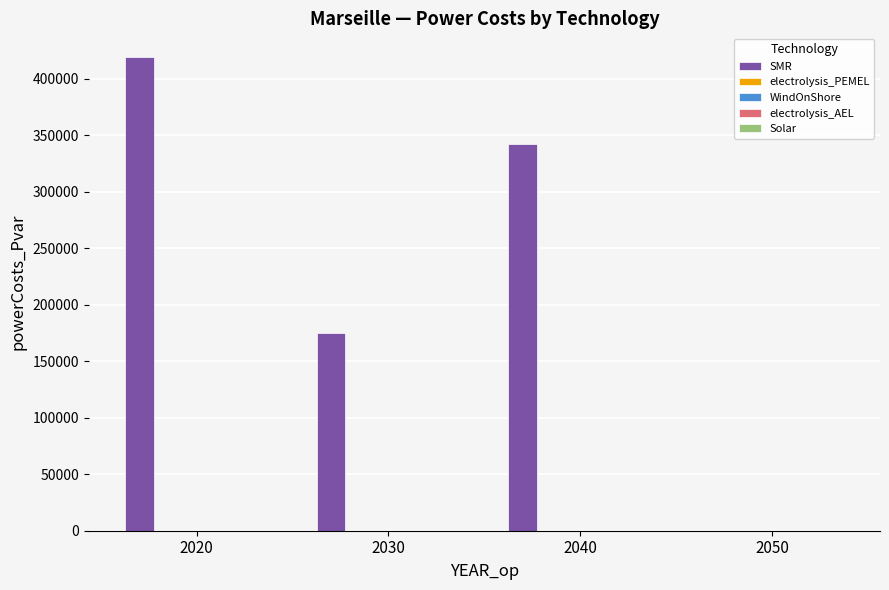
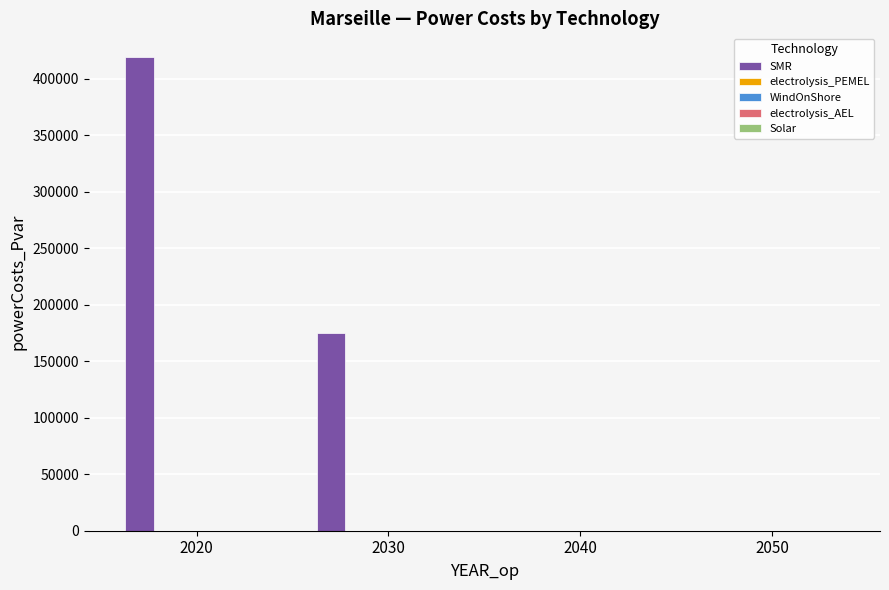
SMR, 2040: 342000 -> 0
